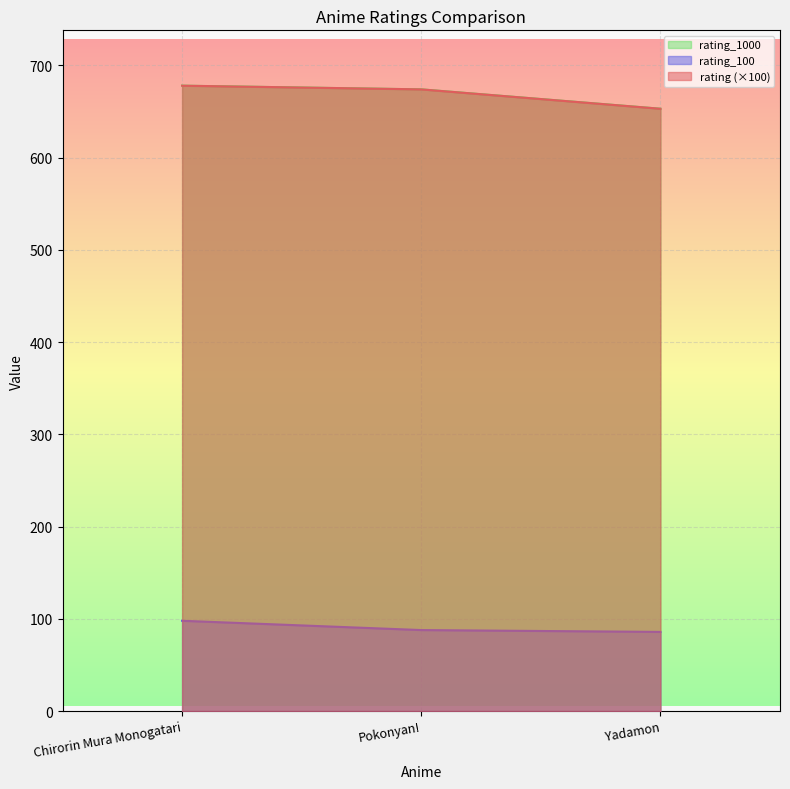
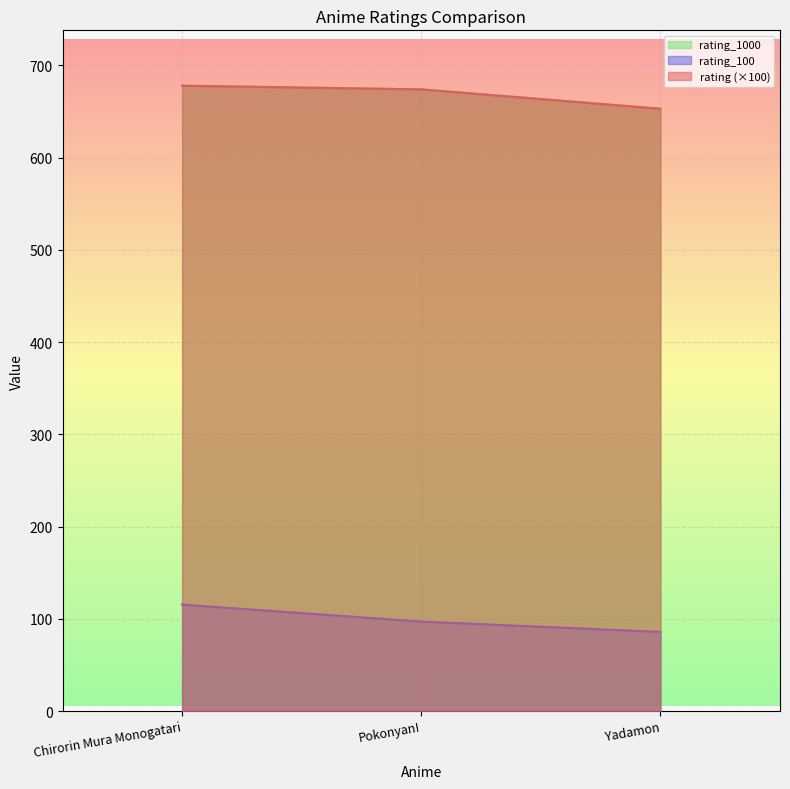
rating_100, Chirorin Mura Monogatari: 100 -> 120
rating_100, Pokonyan!: 90 -> 100
